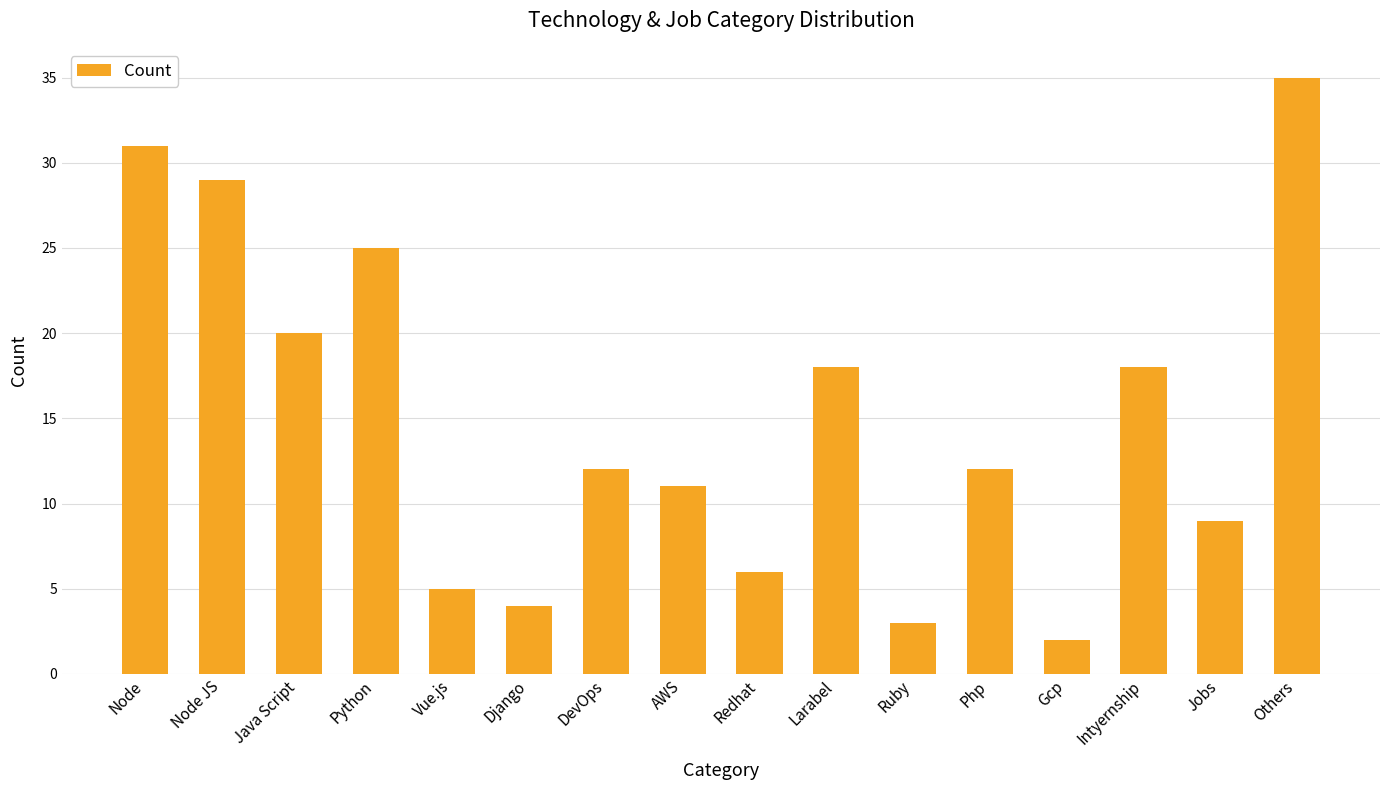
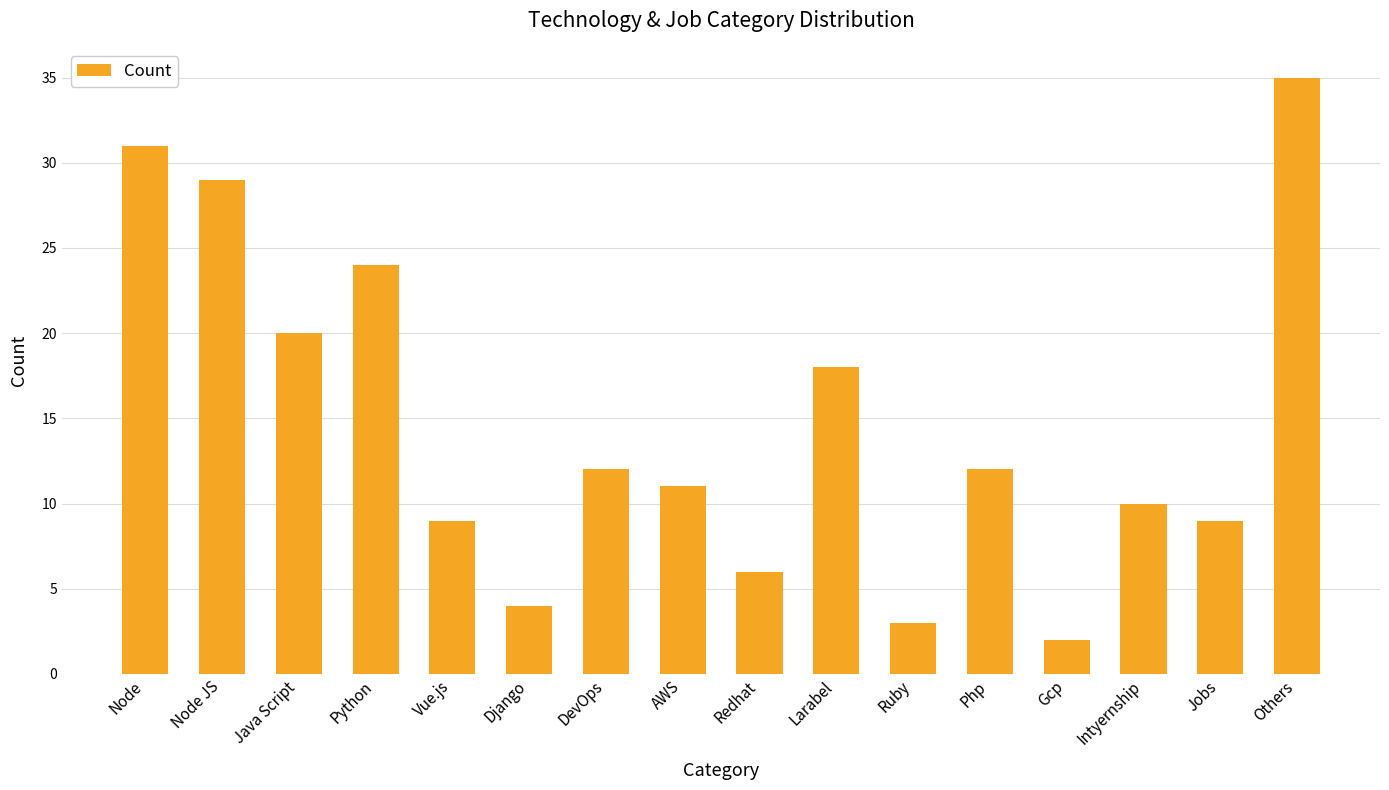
Python: 25 -> 24
Vue.js: 5 -> 9
Intyernship: 18 -> 10
